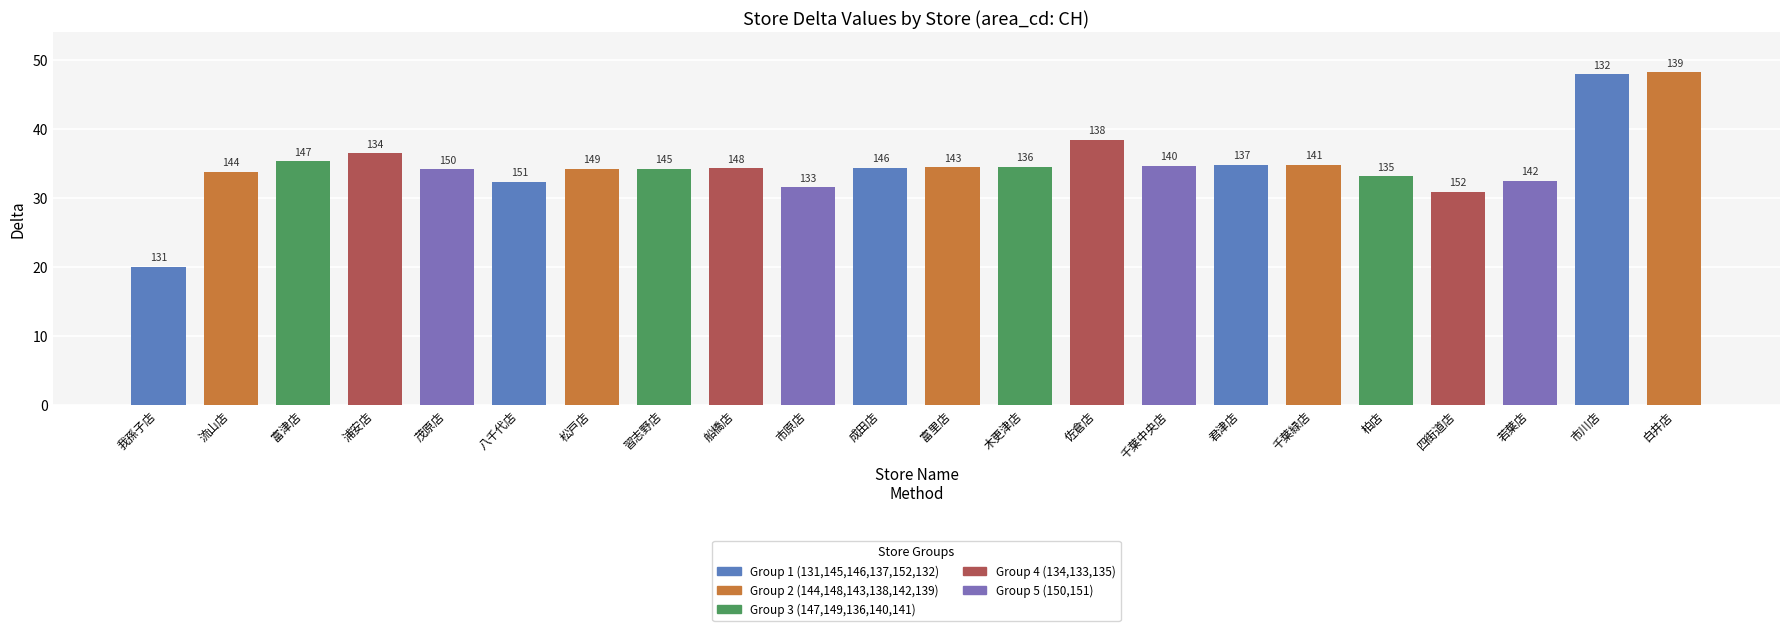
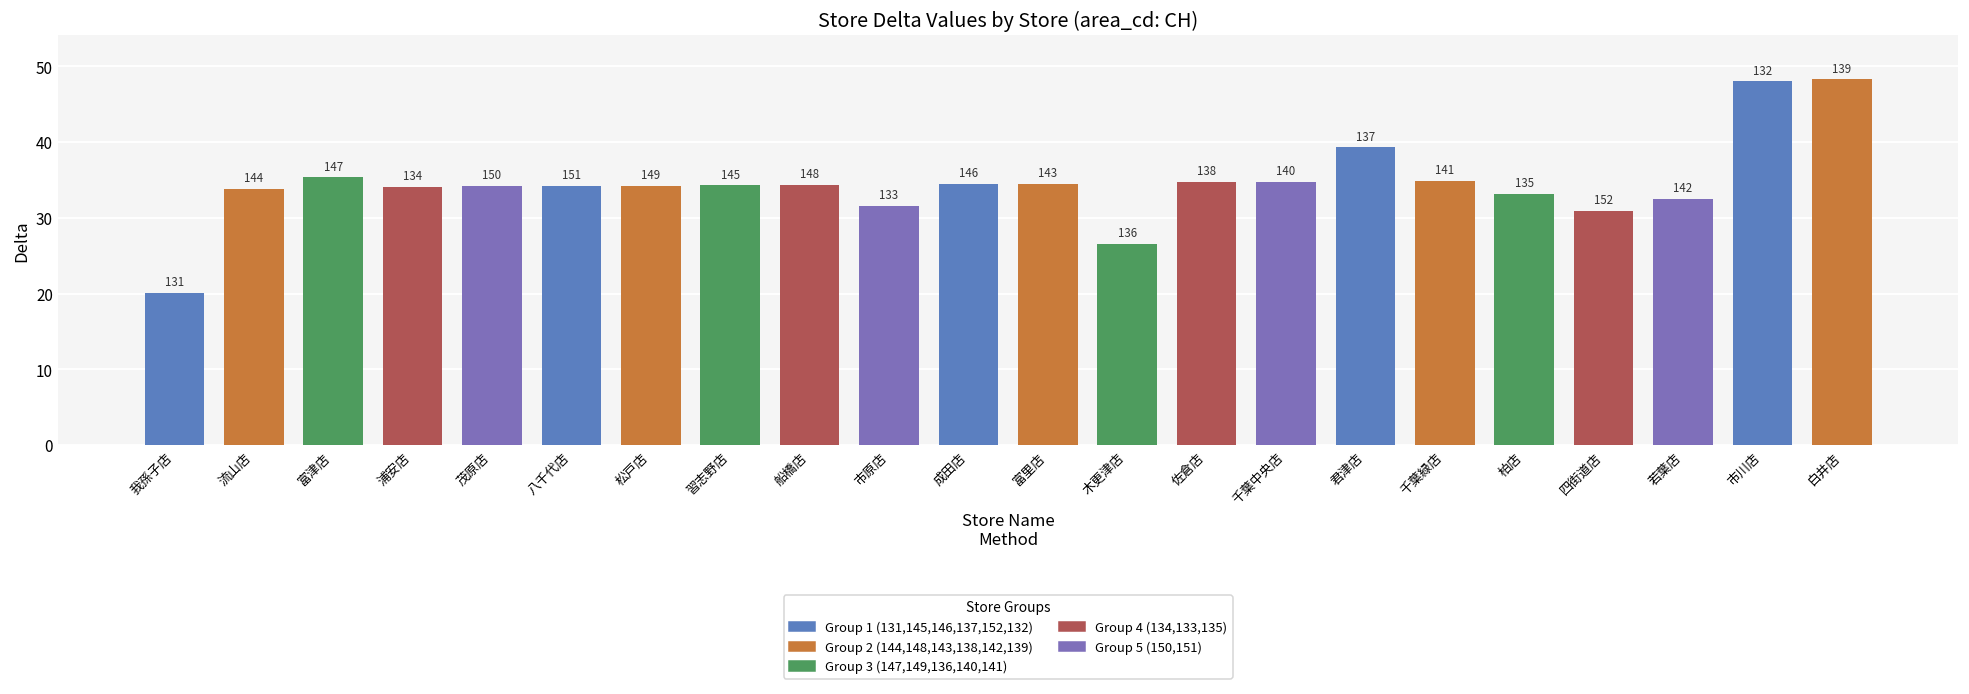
浦安店: 37 -> 34
八千代店: 32 -> 34
木更津店: 35 -> 27
佐倉店: 38 -> 35
君津店: 35 -> 39
